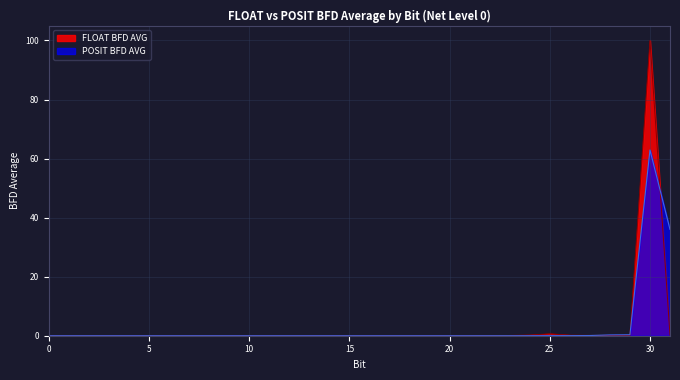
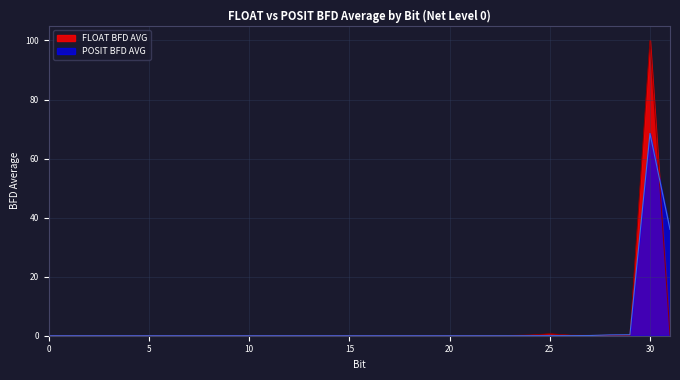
POSIT BFD AVG, 30: 63 -> 69
